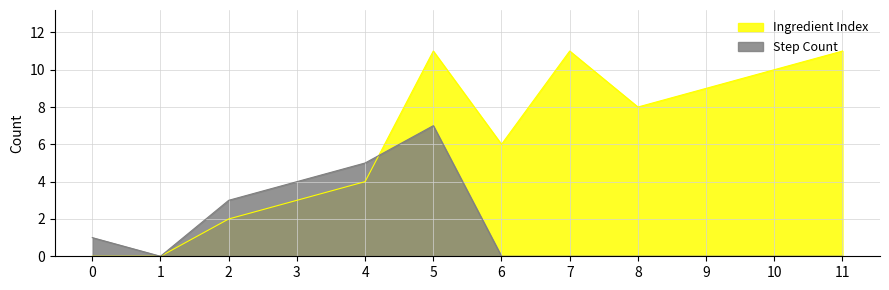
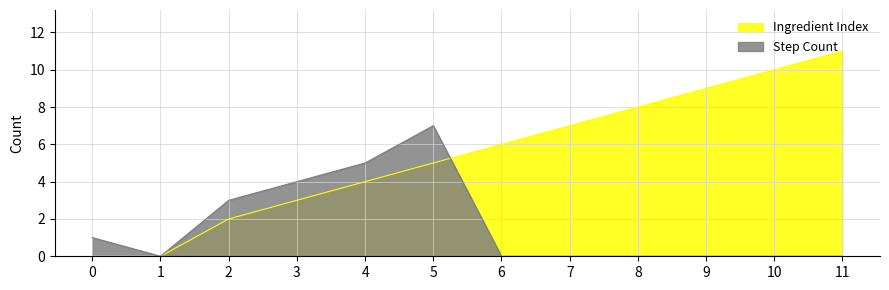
Ingredient Index, 5: 11 -> 5
Ingredient Index, 7: 11 -> 7
